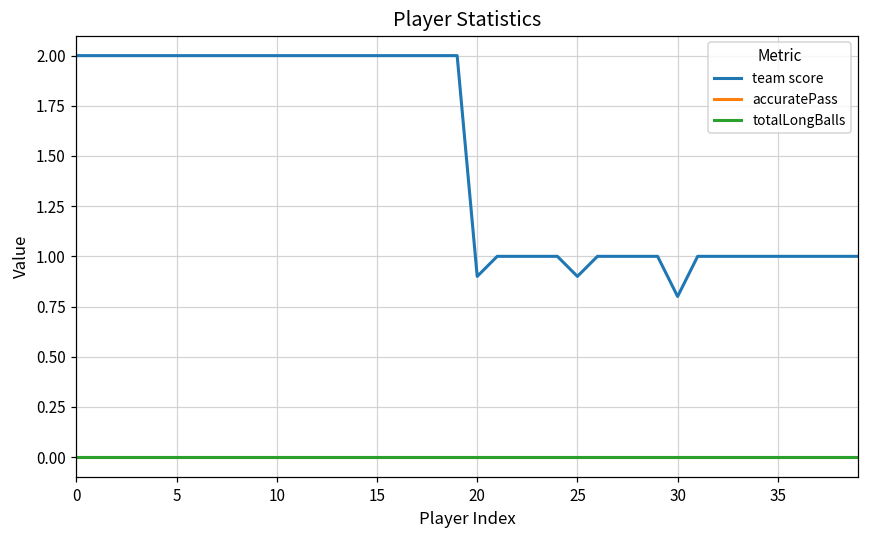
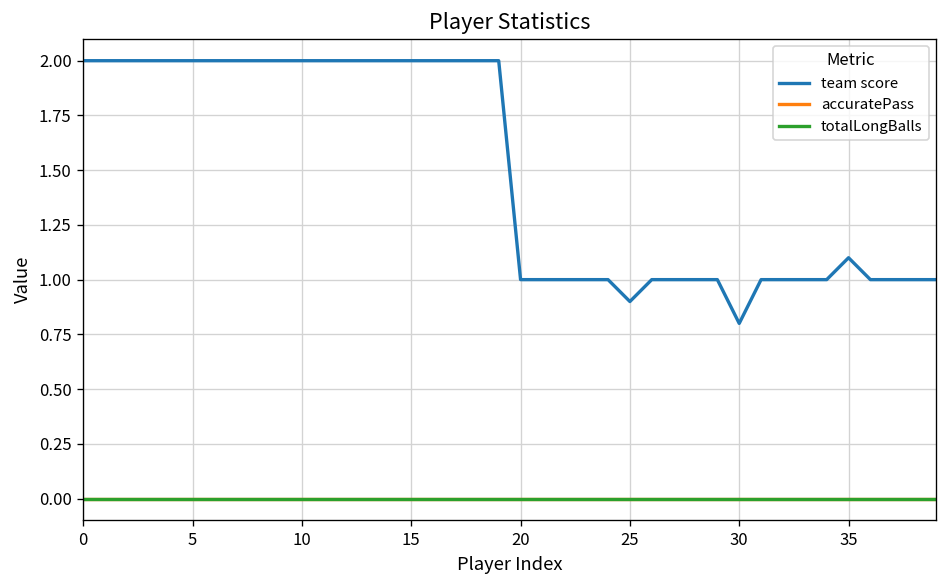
team score, 20: 0.9 -> 1.0
team score, 35: 1.0 -> 1.1
